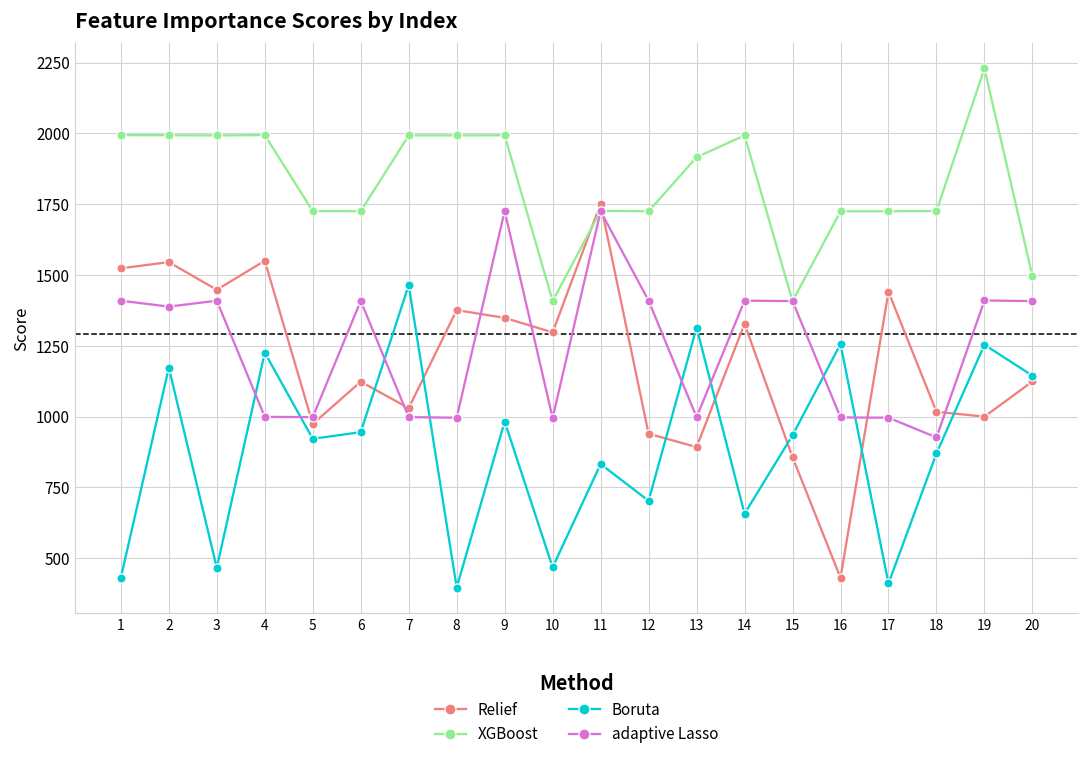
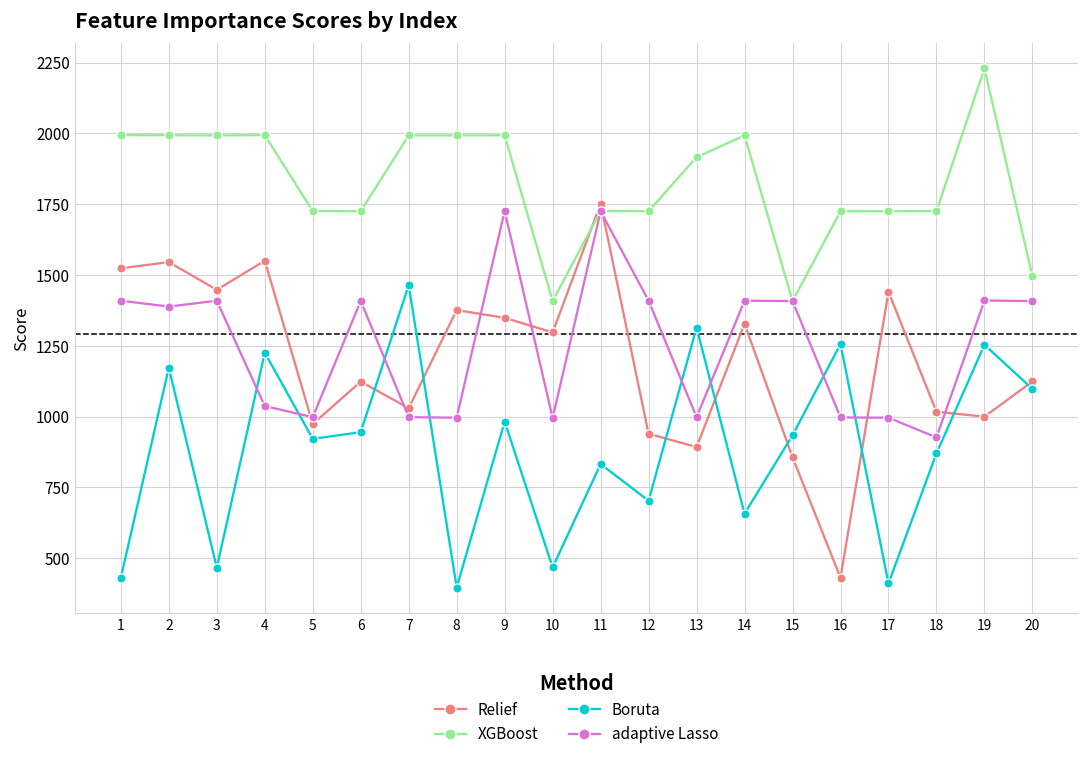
adaptive Lasso, 4: 1000 -> 1040
Boruta, 20: 1140 -> 1100
